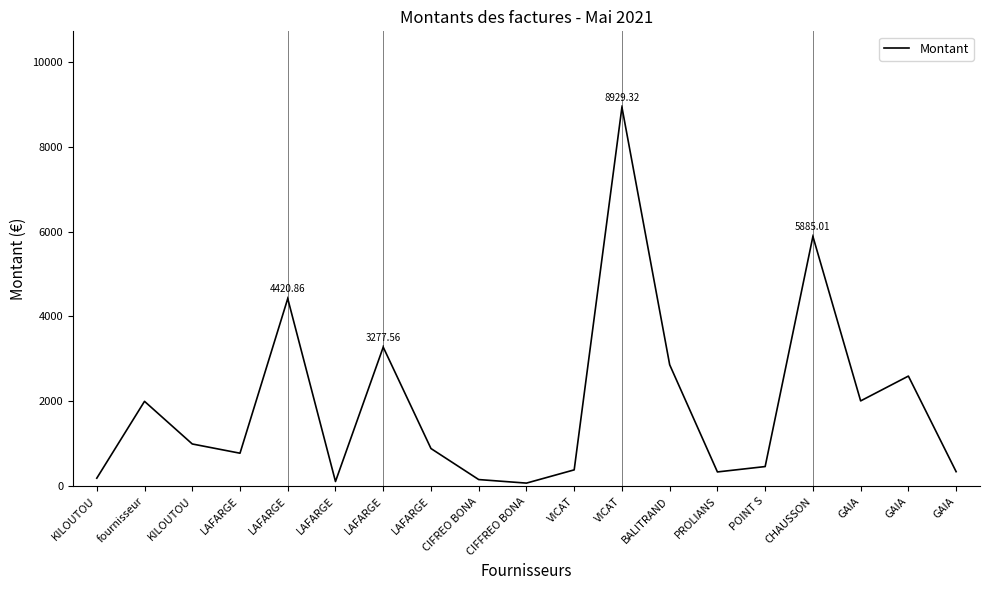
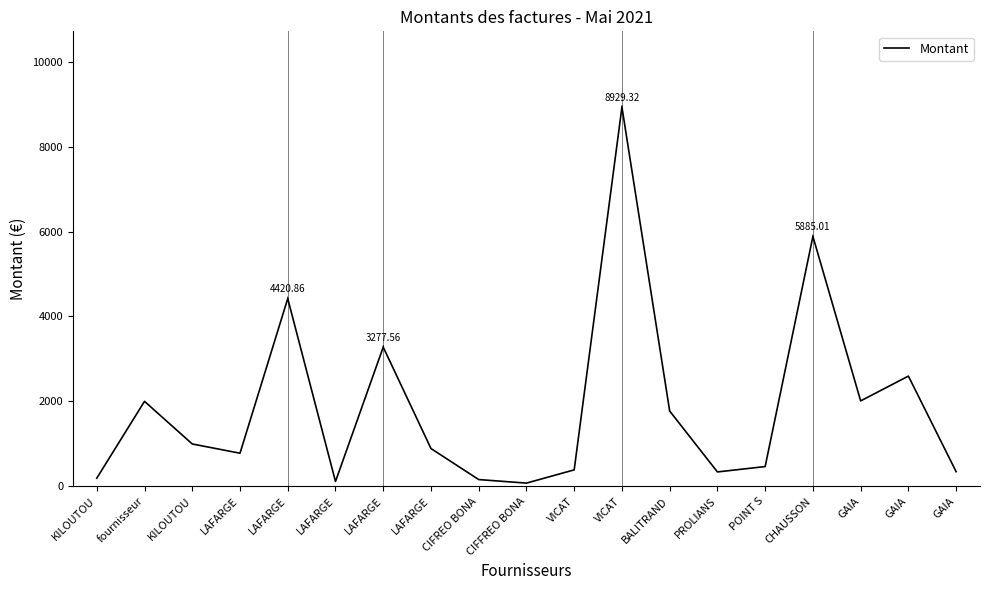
BALITRAND: 2900 -> 1800
